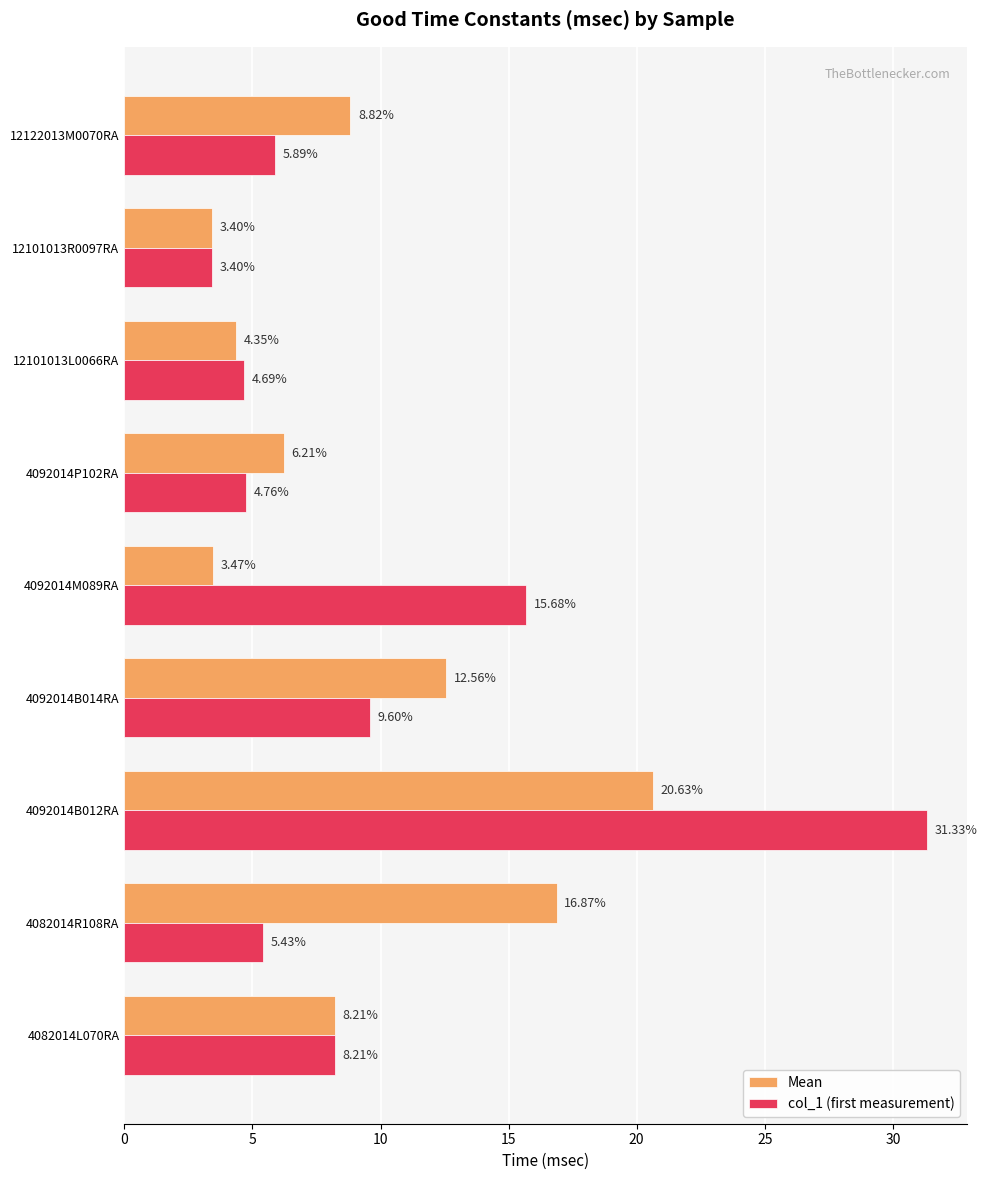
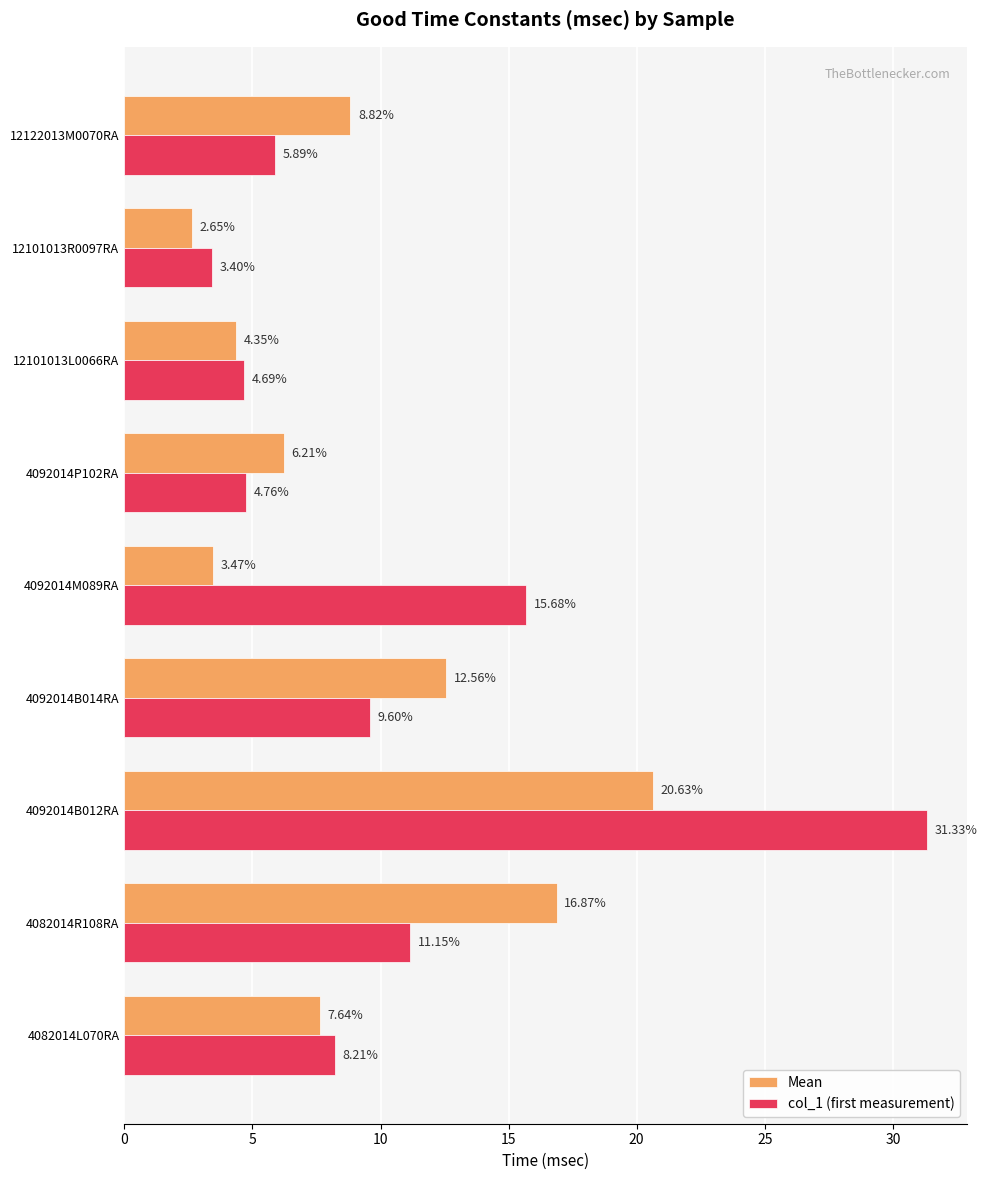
Mean, 12101013R0097RA: 3.40% -> 2.65%
col_1 (first measurement), 4082014R108RA: 5.43% -> 11.15%
Mean, 4082014L070RA: 8.21% -> 7.64%
